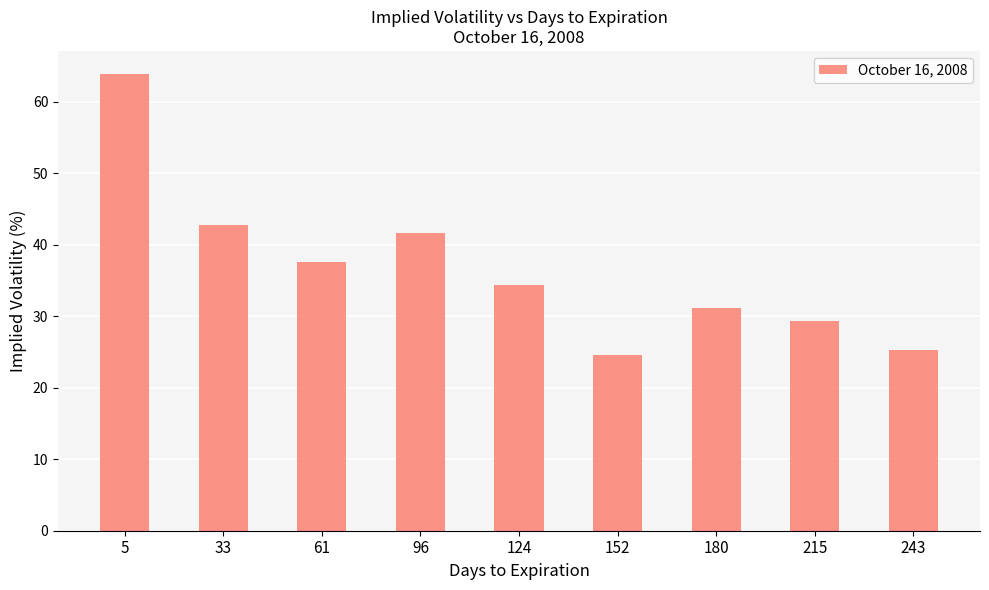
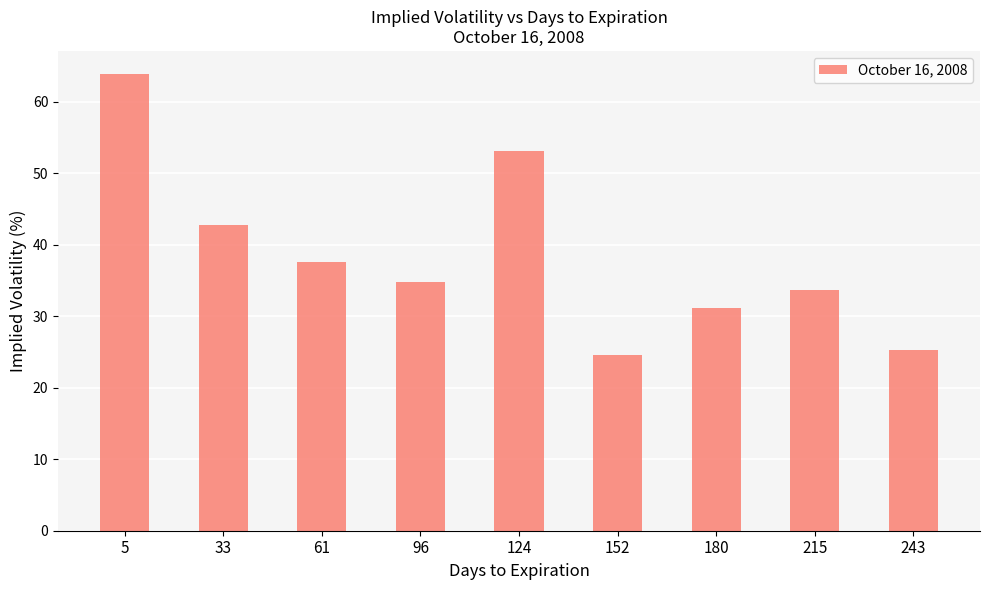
96: 42 -> 35
124: 34 -> 53
215: 29 -> 34
